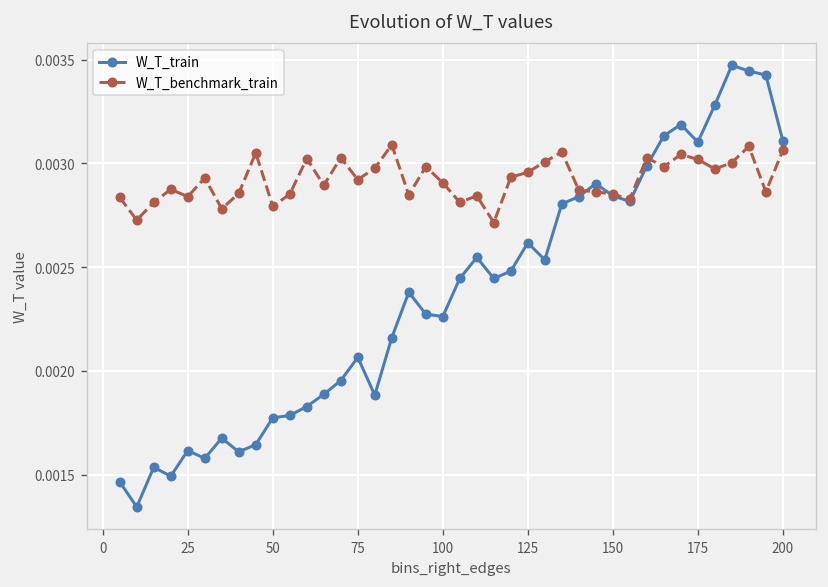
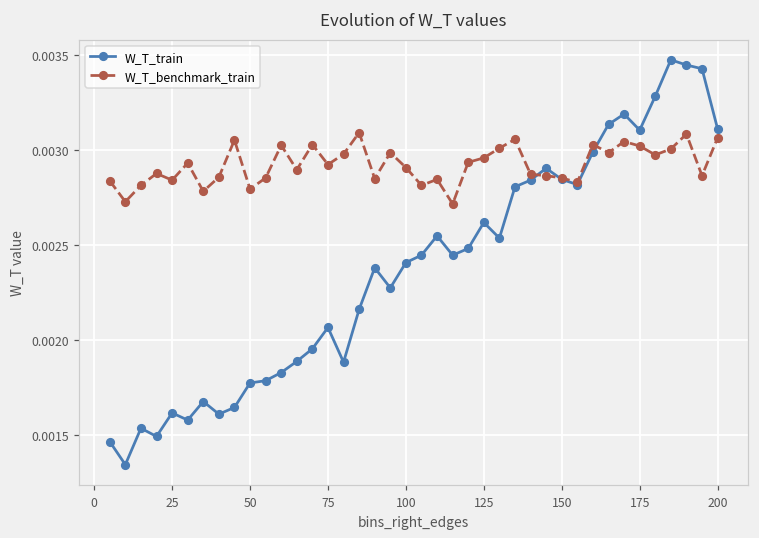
W_T_train, 100: 0.00226 -> 0.00241
